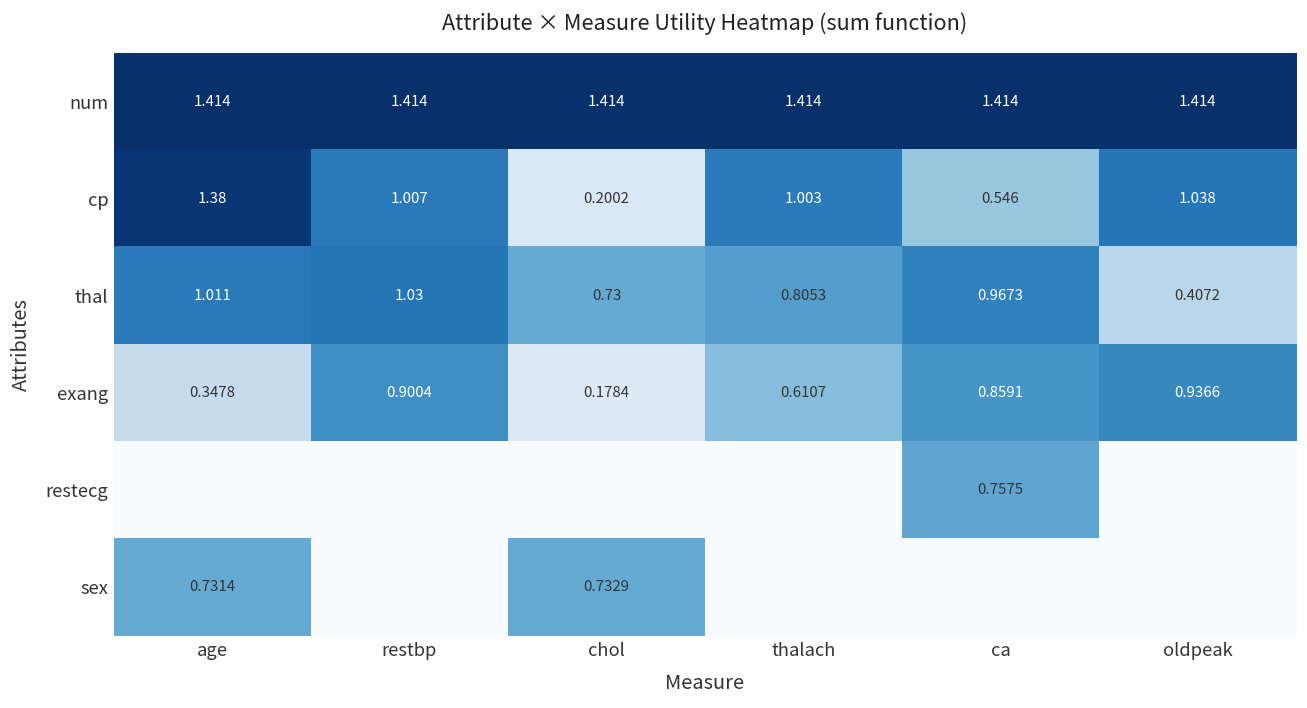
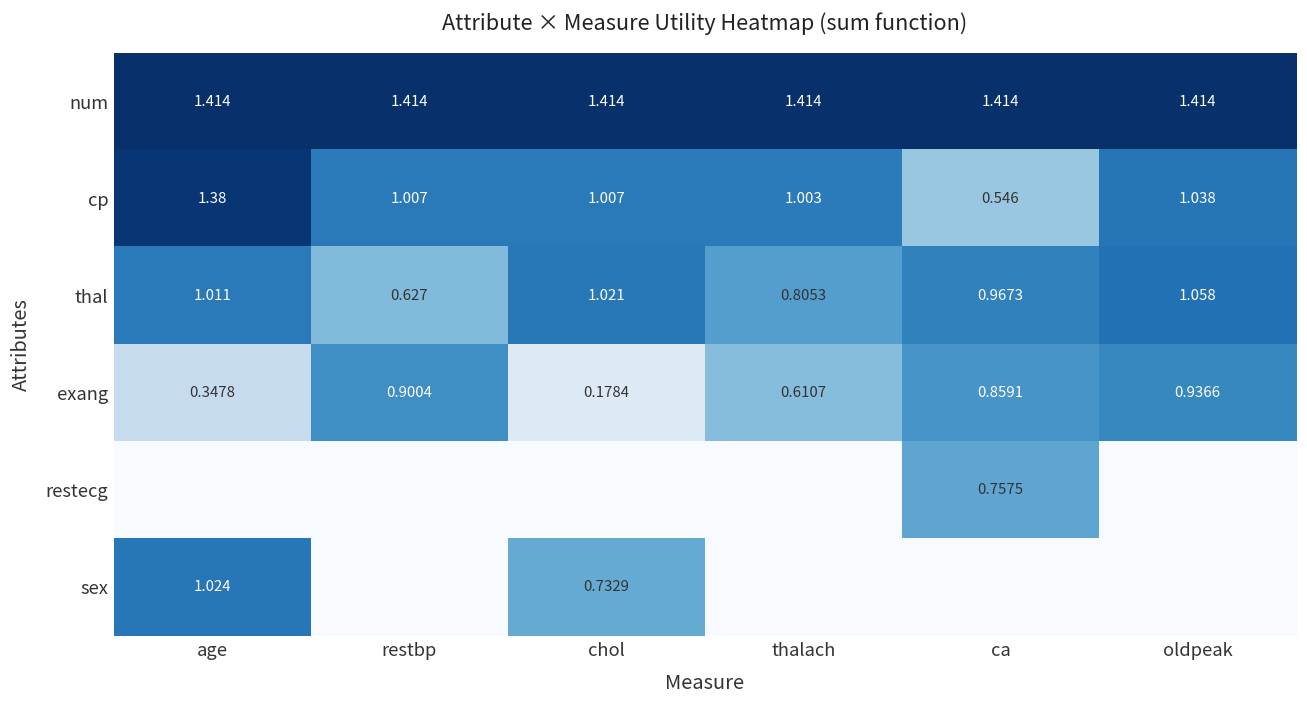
cp, chol: 0.2002 -> 1.007
thal, restbp: 1.03 -> 0.627
thal, chol: 0.73 -> 1.021
thal, oldpeak: 0.4072 -> 1.058
sex, age: 0.7314 -> 1.024
